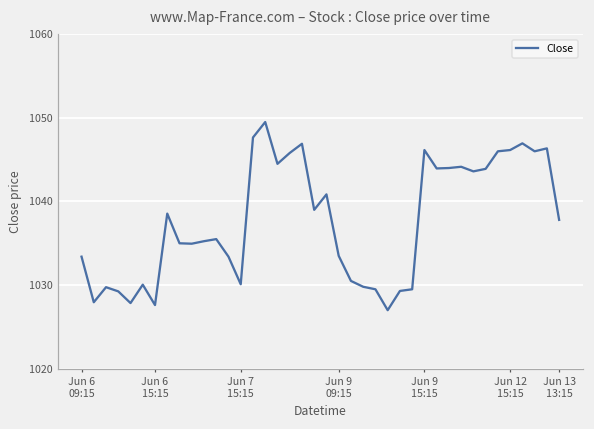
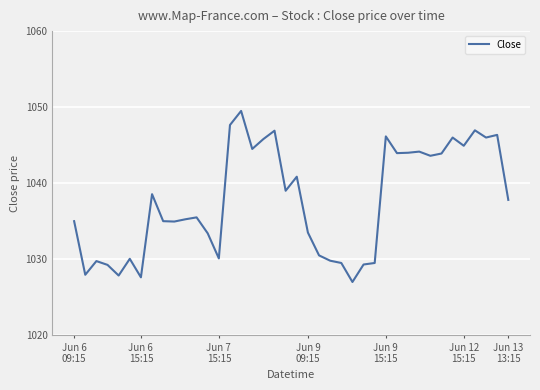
Jun 6 09:15: 1033 -> 1035
Jun 12 15:15: 1046 -> 1045
